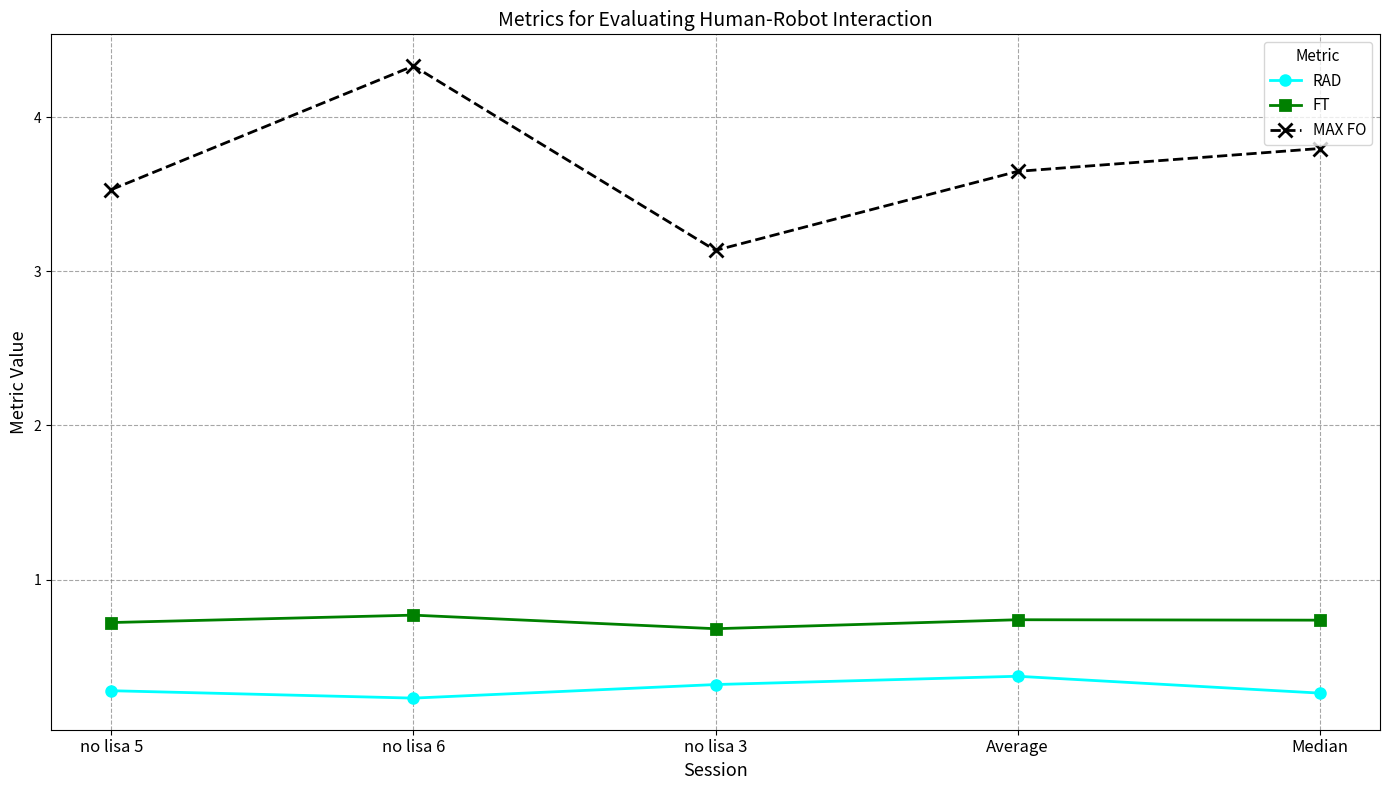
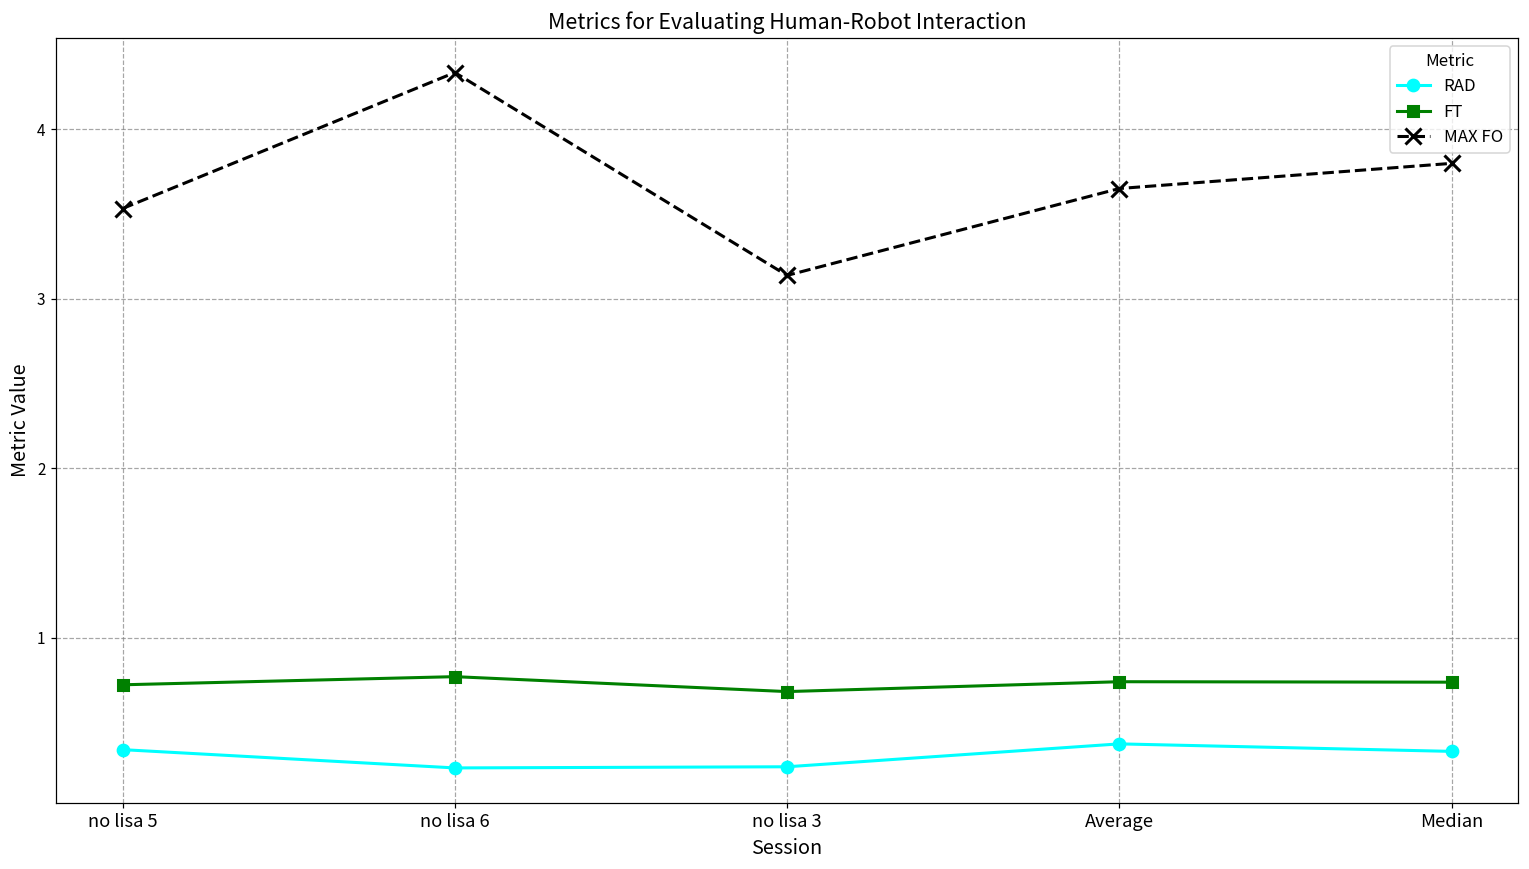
RAD, no lisa 5: 0.28 -> 0.34
RAD, no lisa 3: 0.32 -> 0.24
RAD, Median: 0.26 -> 0.33
